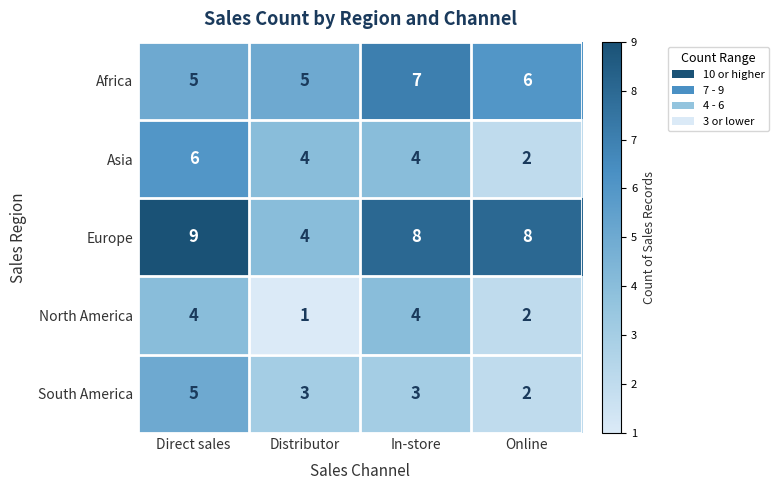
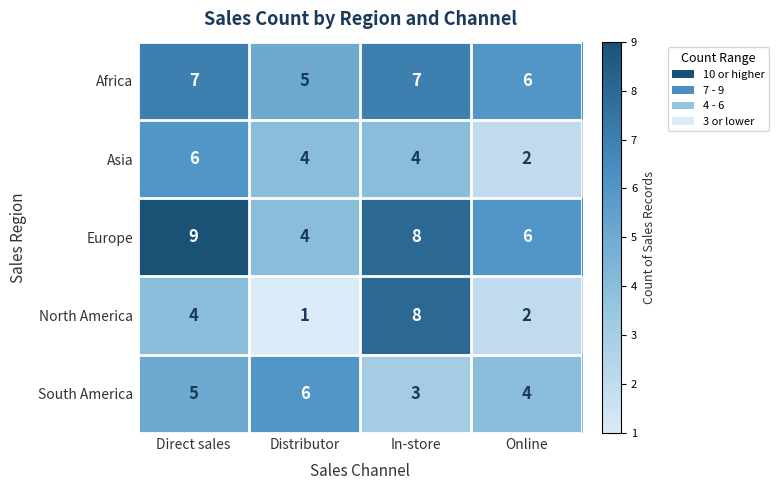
Africa, Direct sales: 5 -> 7
Europe, Online: 8 -> 6
North America, In-store: 4 -> 8
South America, Distributor: 3 -> 6
South America, Online: 2 -> 4
